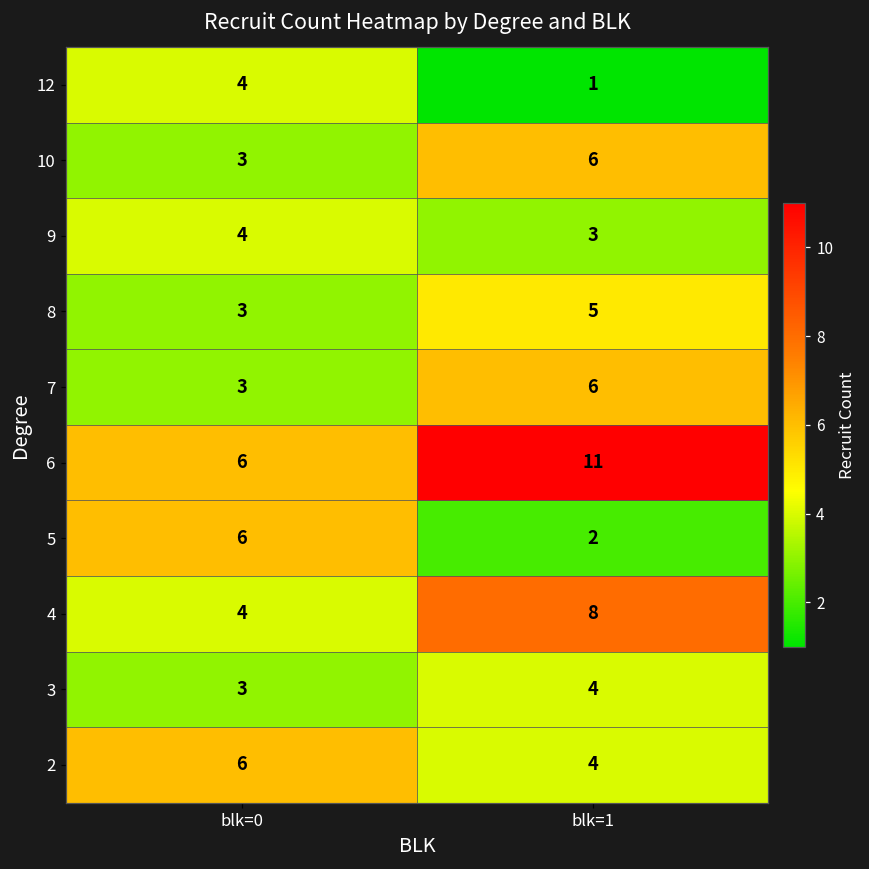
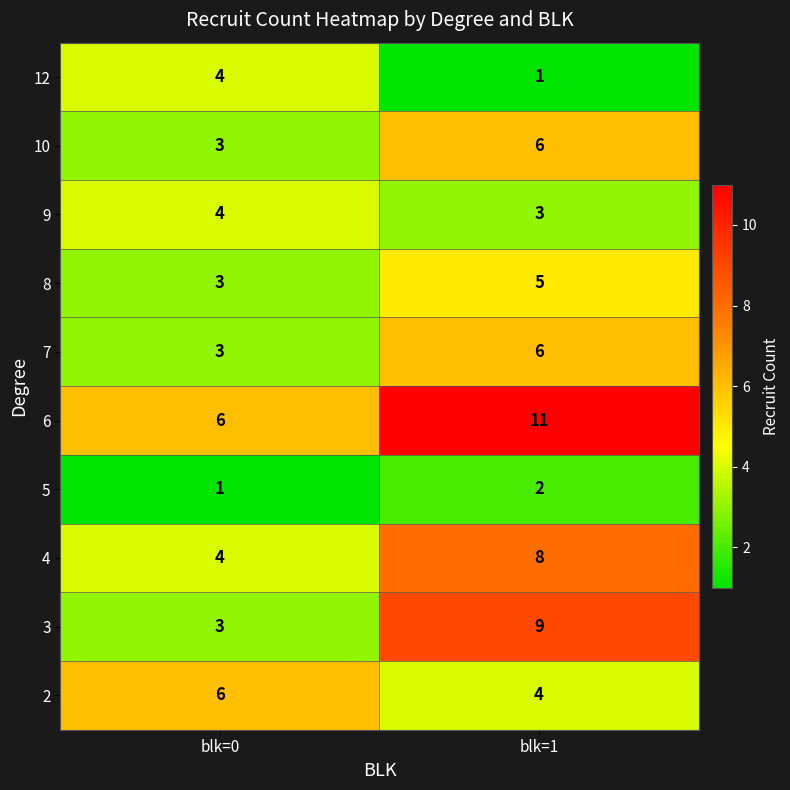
5, blk=0: 6 -> 1
3, blk=1: 4 -> 9
